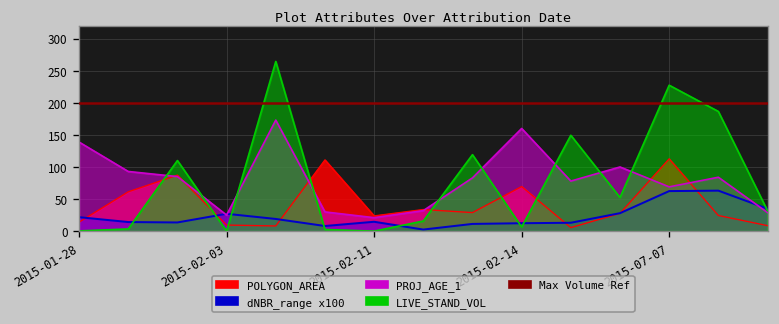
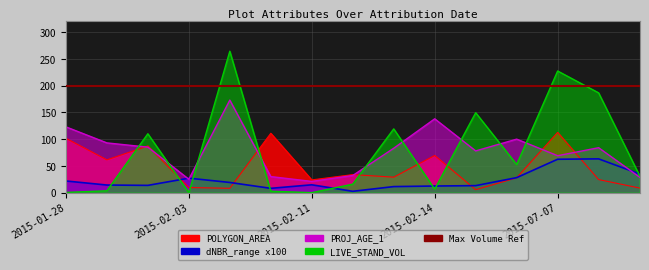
POLYGON_AREA, 2015-01-28: 10 -> 100
PROJ_AGE_1, 2015-01-28: 140 -> 120
PROJ_AGE_1, 2015-02-14: 160 -> 140
